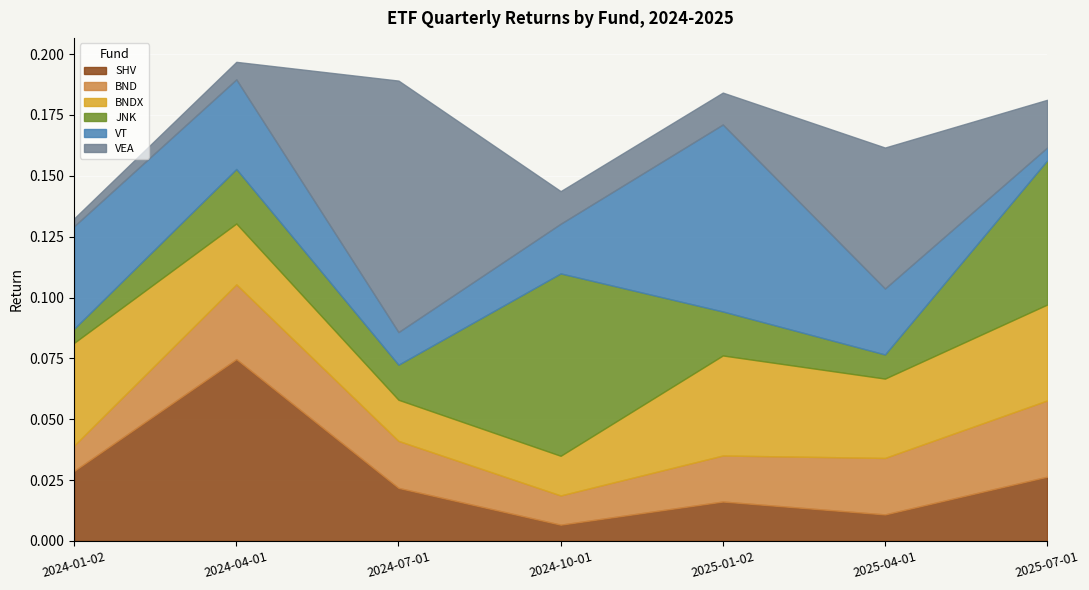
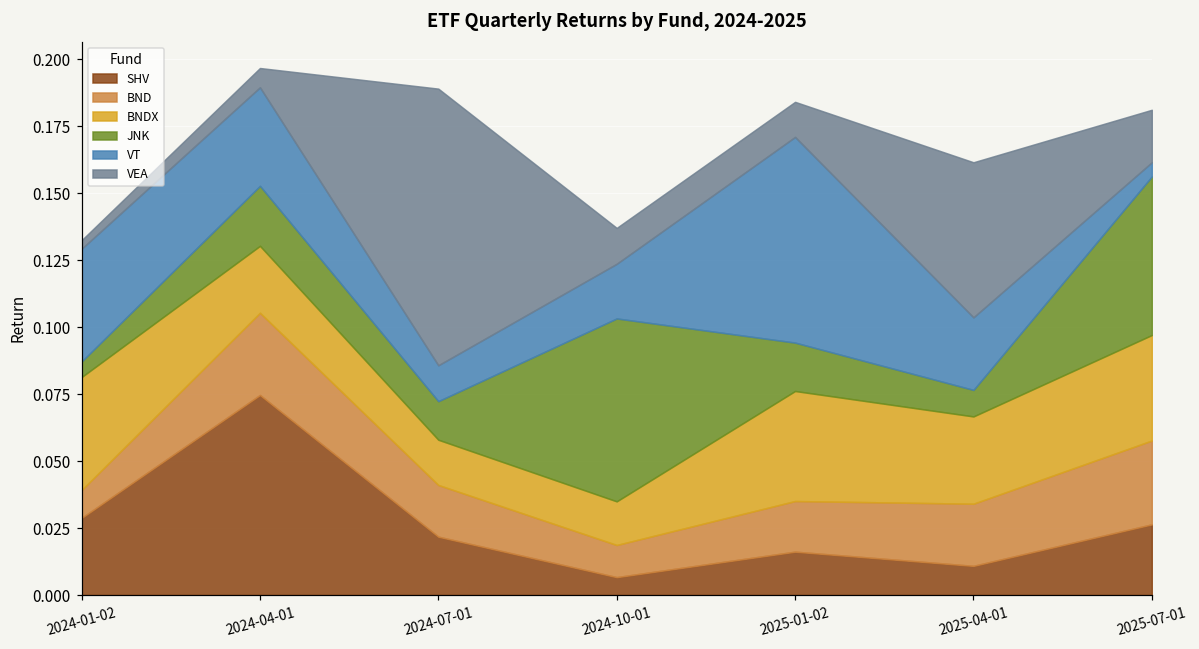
JNK, 2024-10-01: 0.075 -> 0.068
